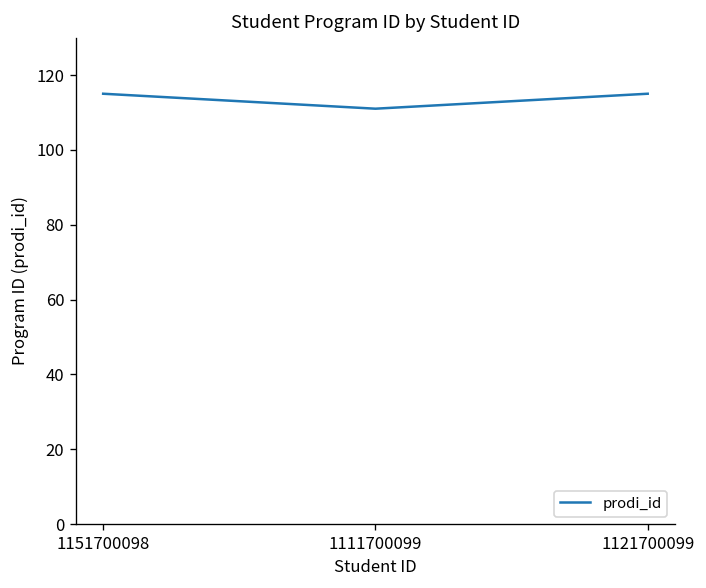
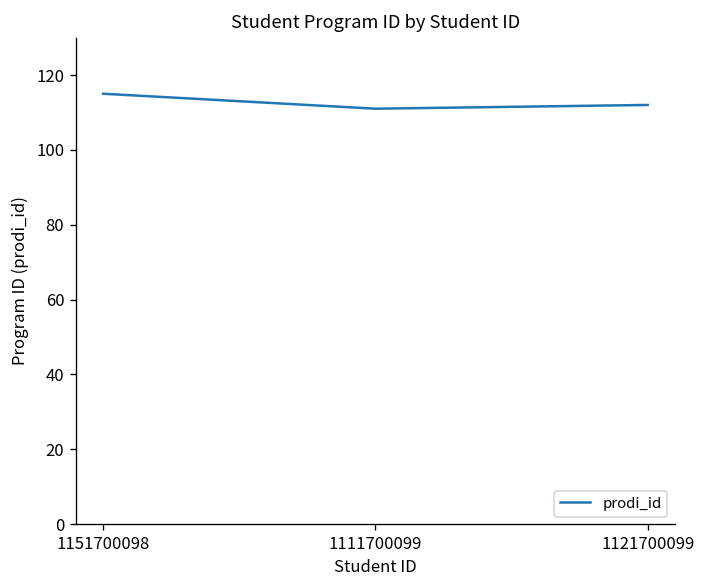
1121700099: 115 -> 112
